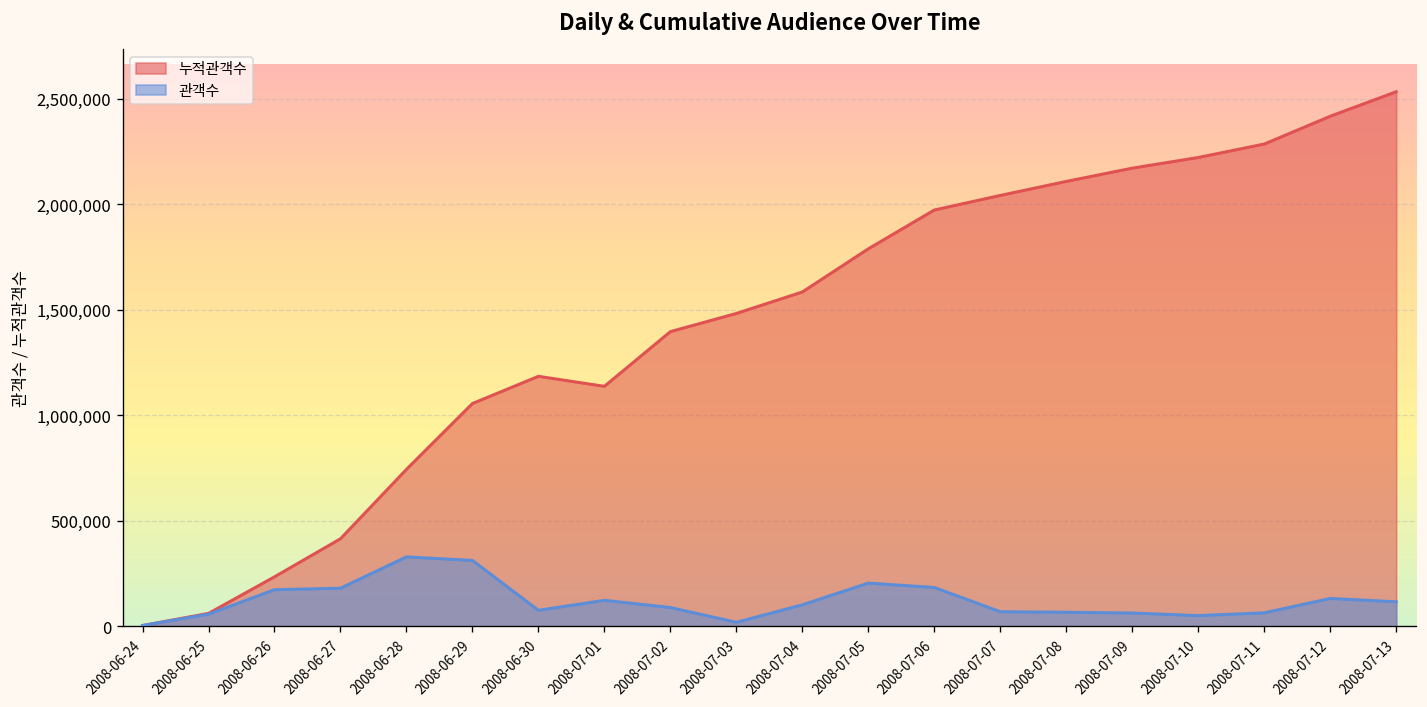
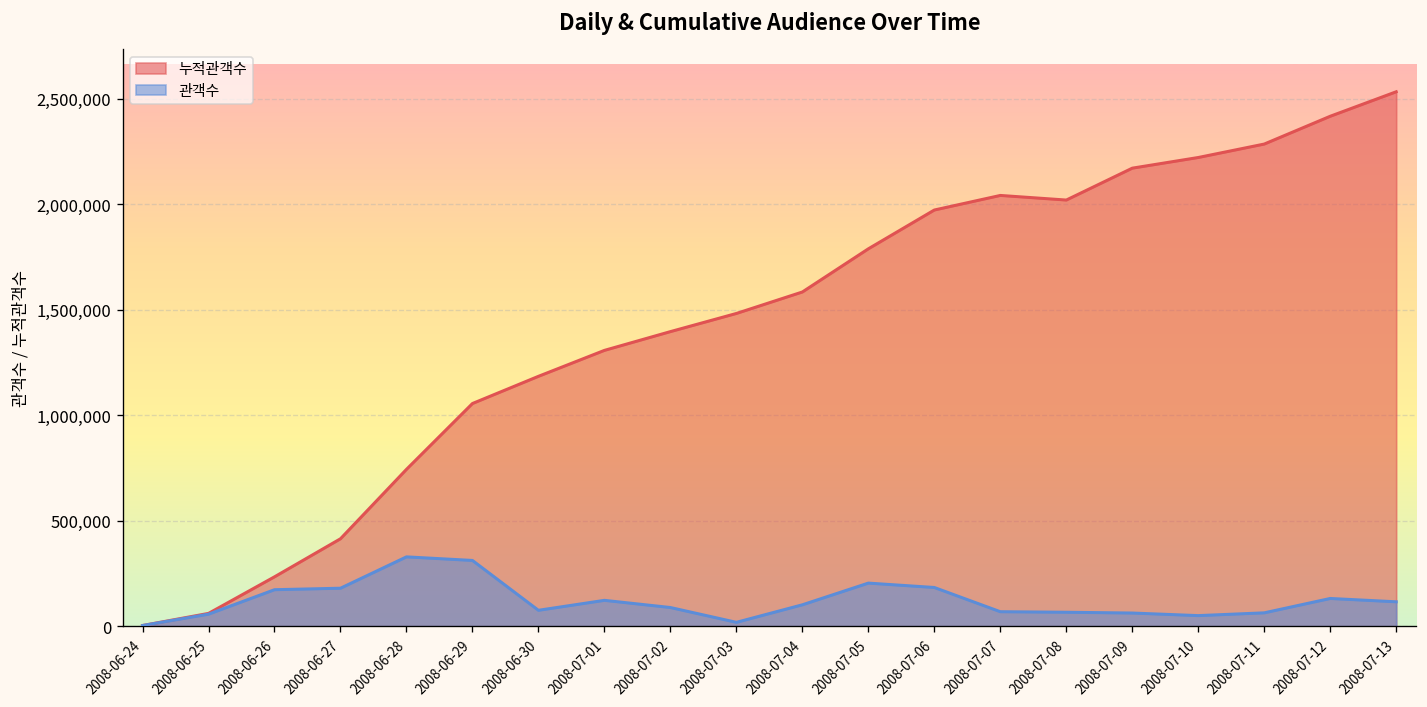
누적관객수, 2008-07-01: 1,140,000 -> 1,310,000
누적관객수, 2008-07-08: 2,110,000 -> 2,020,000
